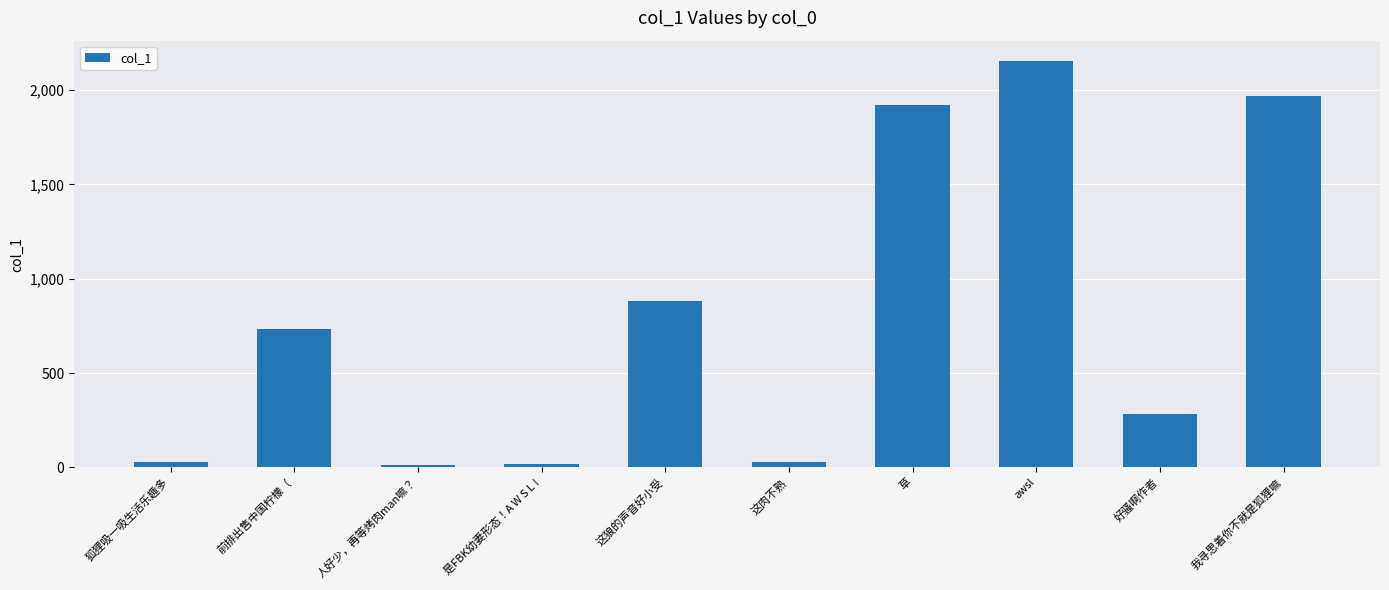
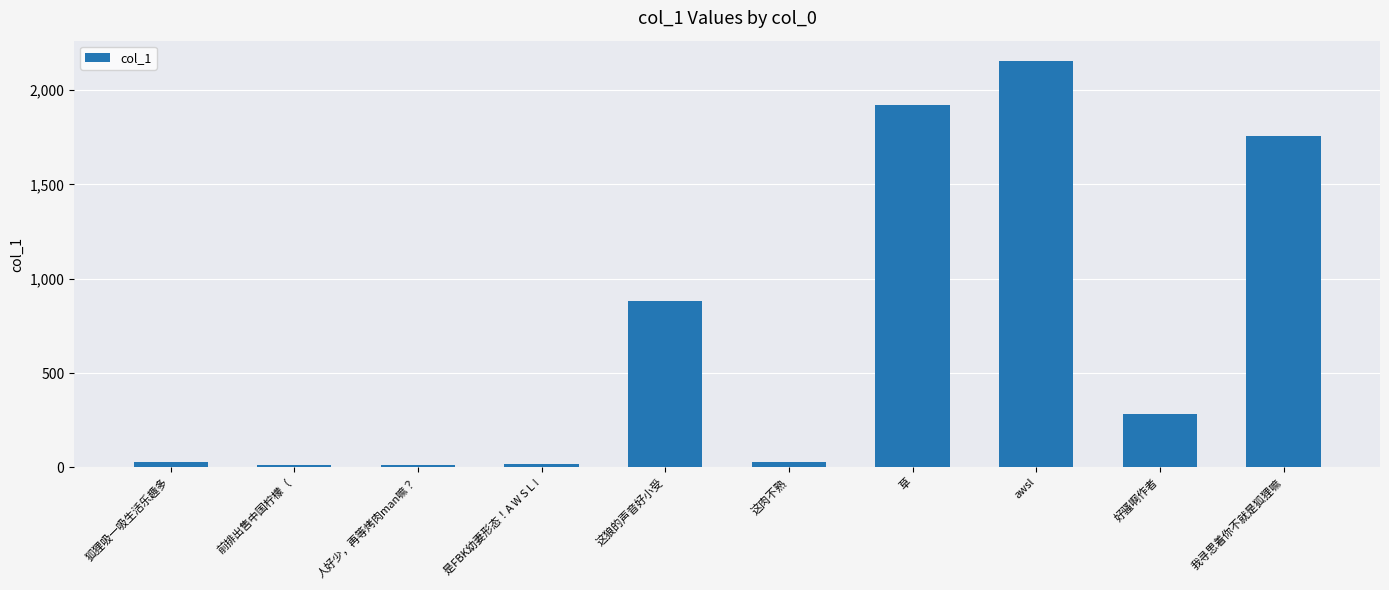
前排出售中国柠檬（: 730 -> 10
我寻思着你不就是狐狸嘛: 1,970 -> 1,760
